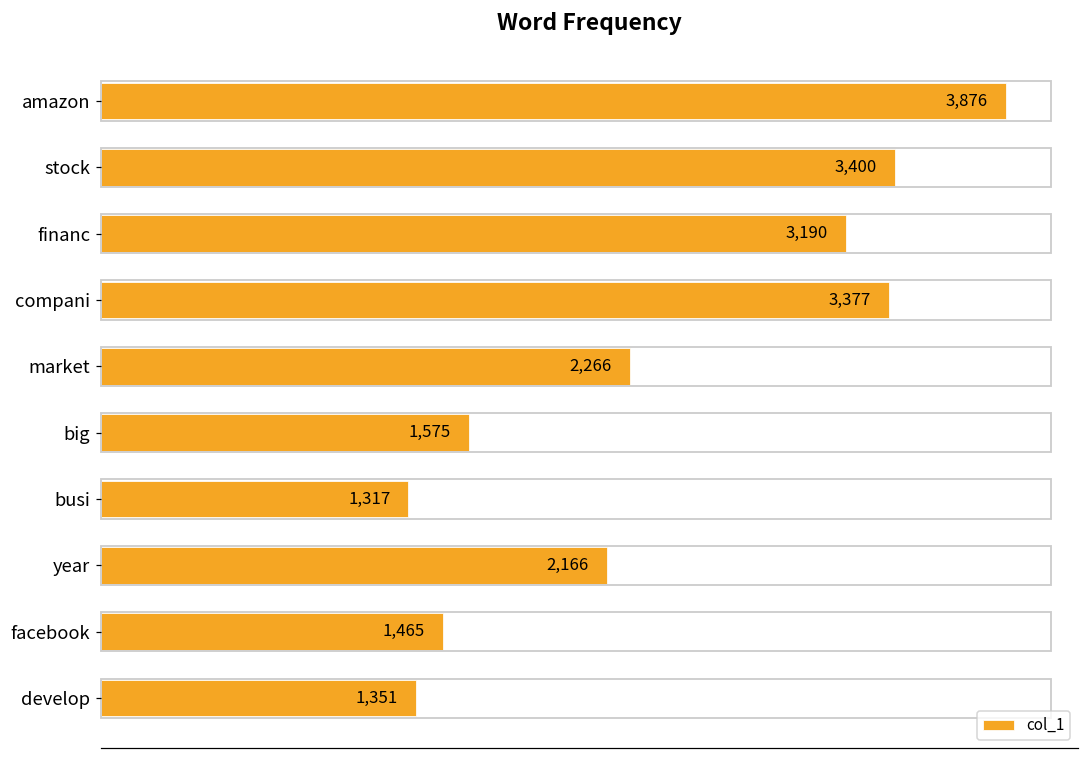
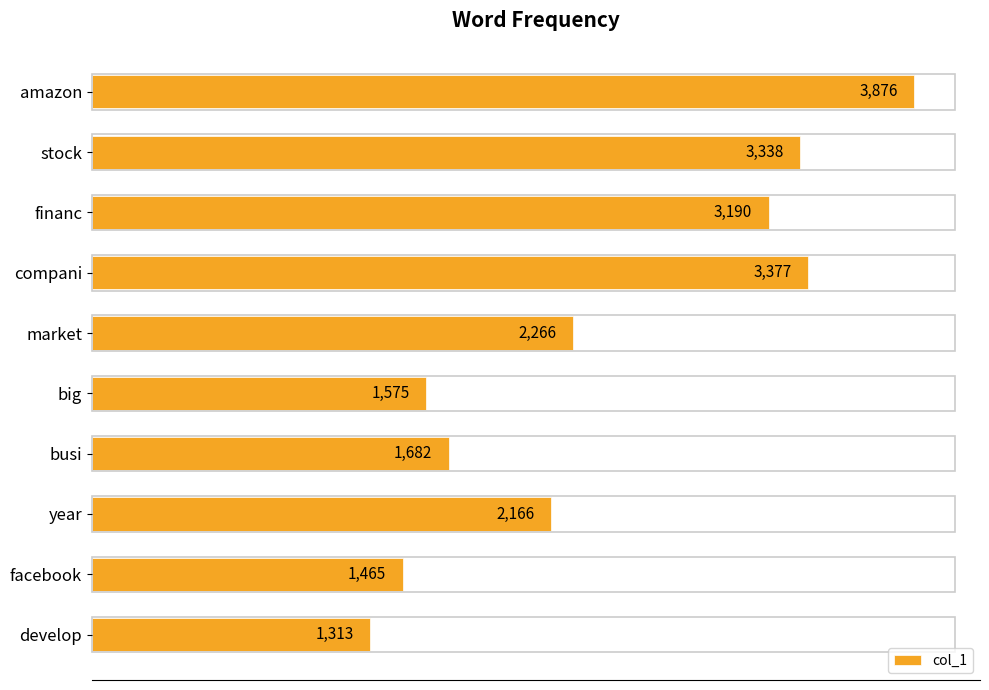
stock: 3,400 -> 3,338
busi: 1,317 -> 1,682
develop: 1,351 -> 1,313
